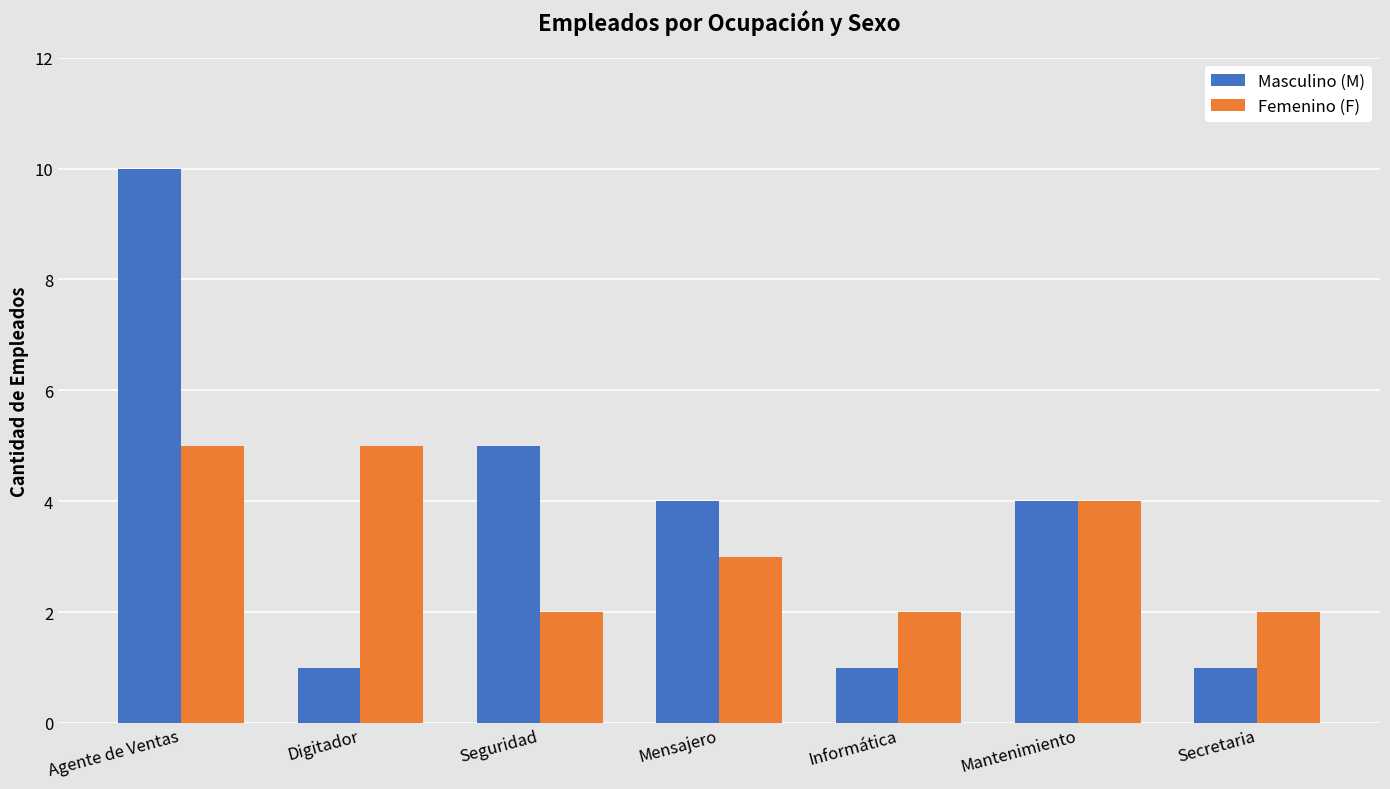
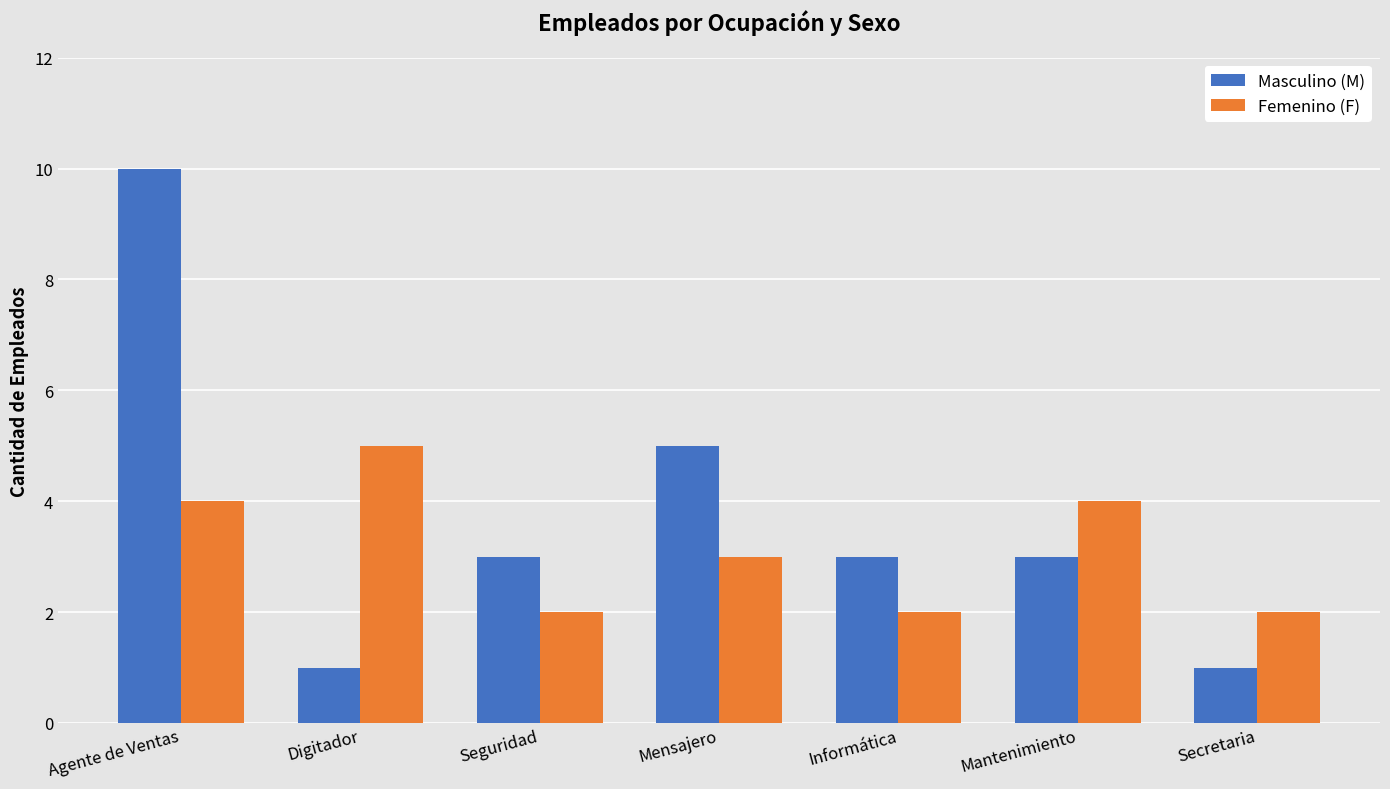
Femenino (F), Agente de Ventas: 5 -> 4
Masculino (M), Seguridad: 5 -> 3
Masculino (M), Mensajero: 4 -> 5
Masculino (M), Informática: 1 -> 3
Masculino (M), Mantenimiento: 4 -> 3
